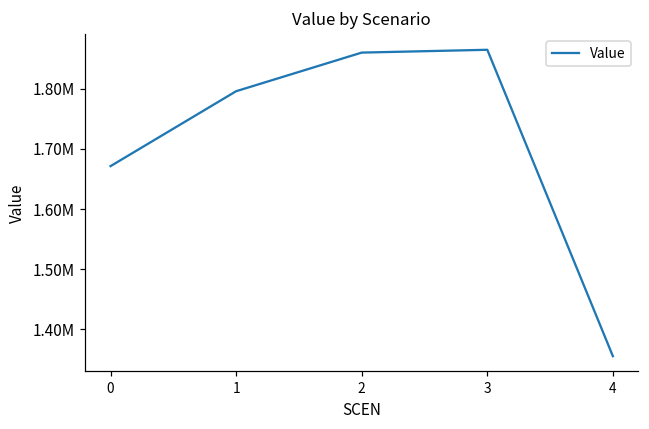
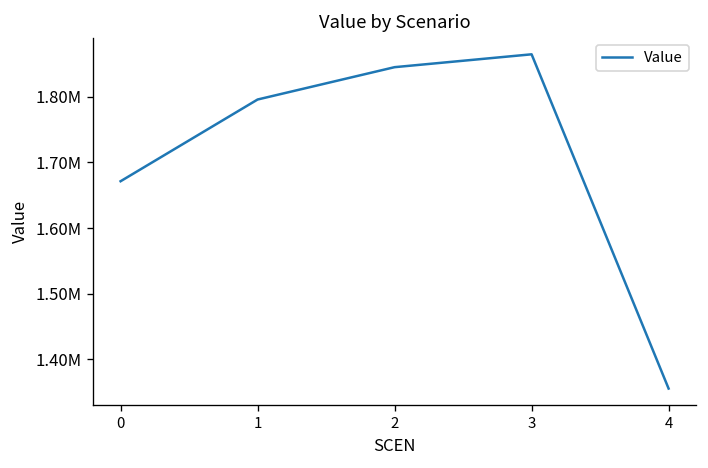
2: 1860000 -> 1840000
